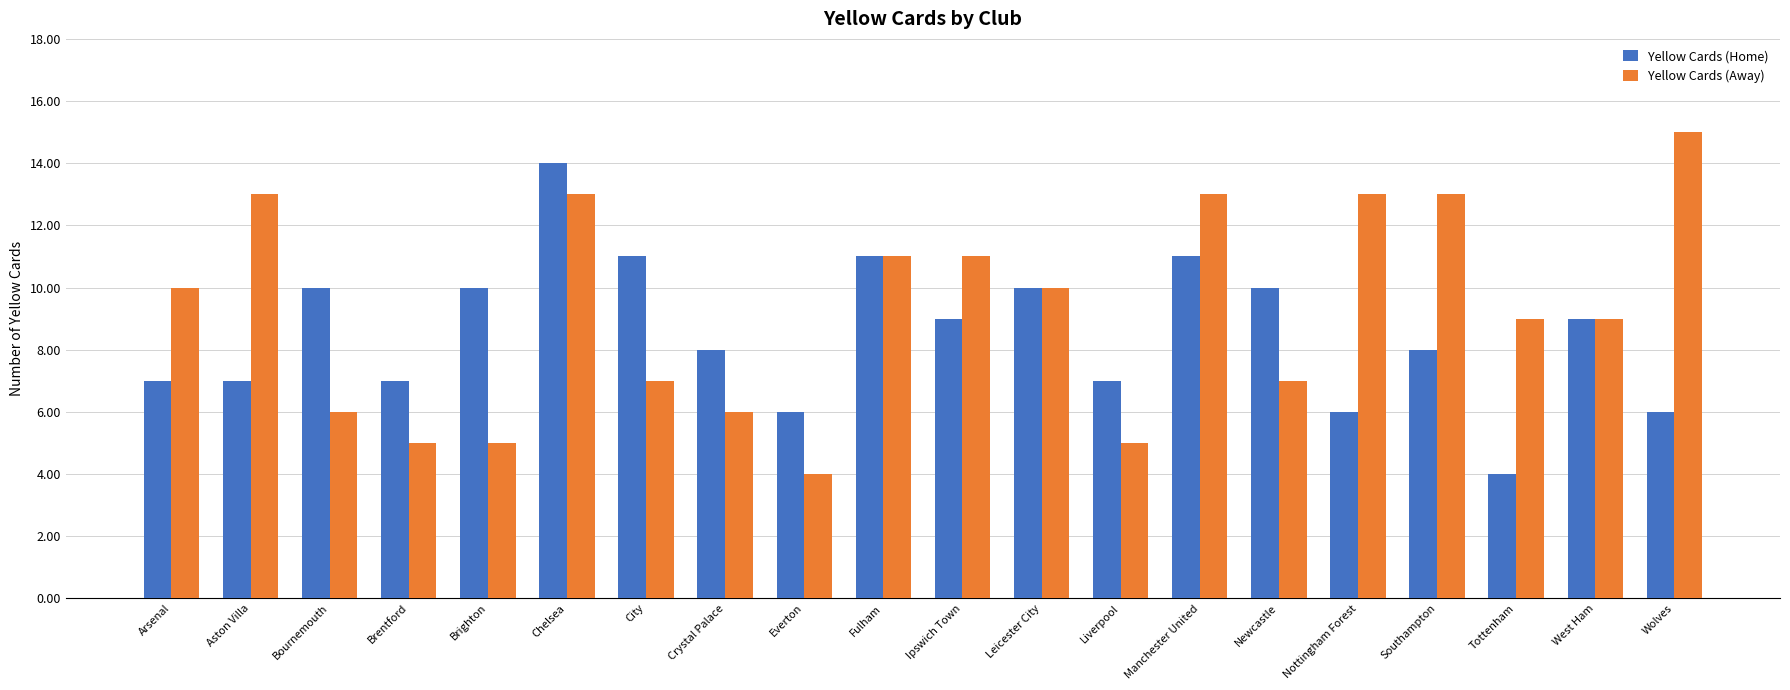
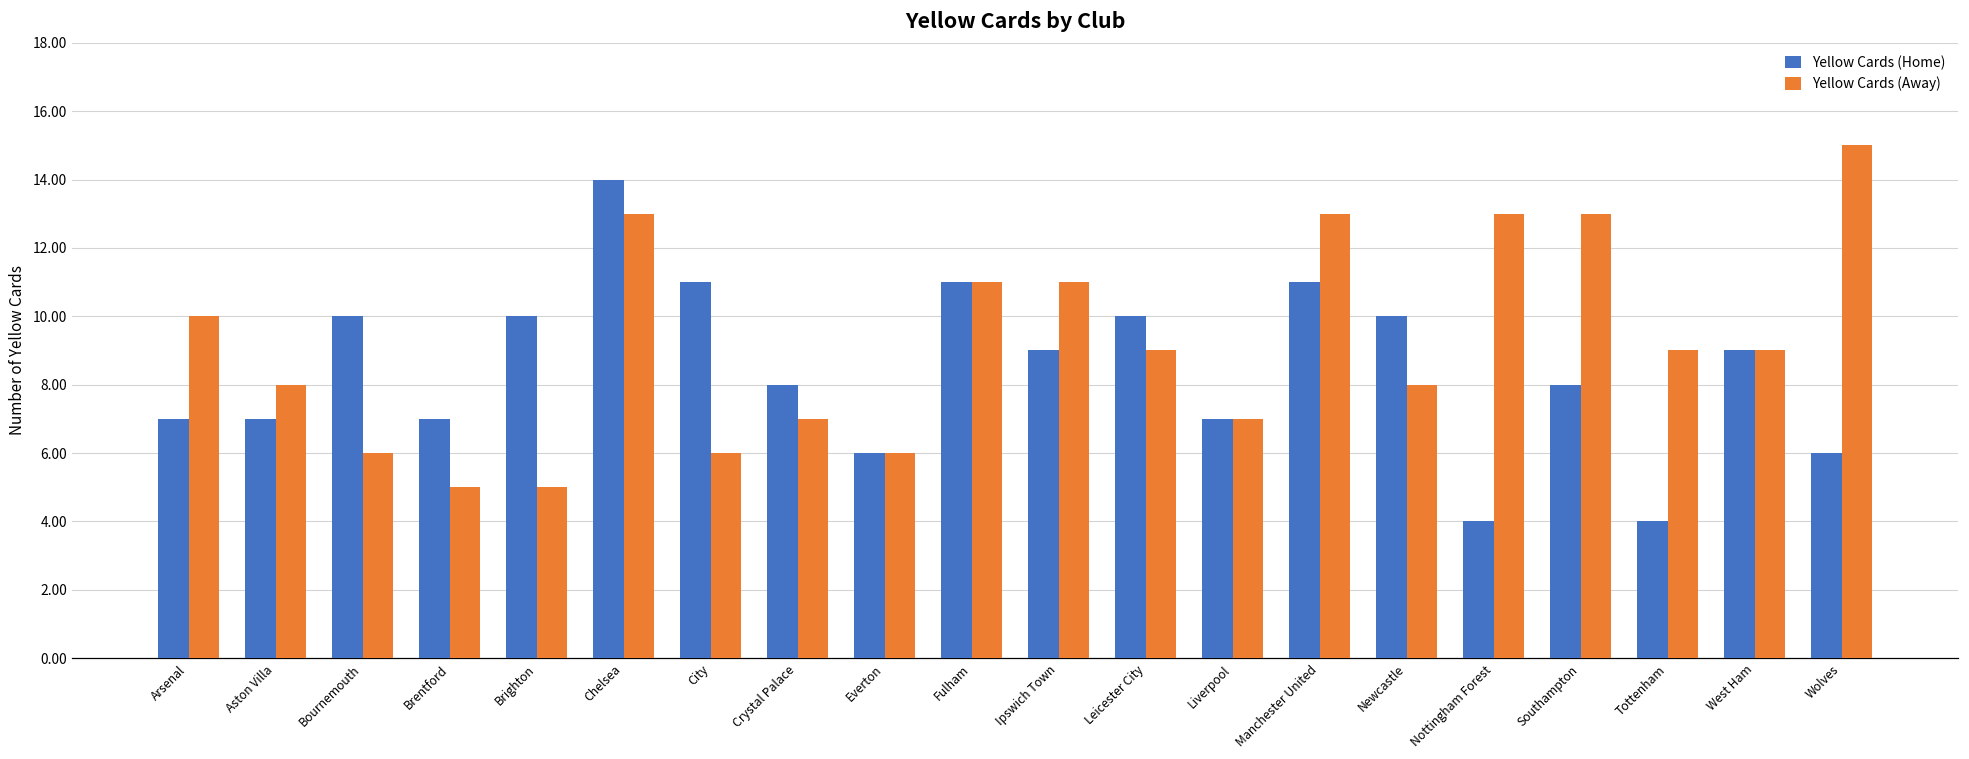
Yellow Cards (Away), Aston Villa: 13 -> 8
Yellow Cards (Away), City: 7 -> 6
Yellow Cards (Away), Crystal Palace: 6 -> 7
Yellow Cards (Away), Everton: 4 -> 6
Yellow Cards (Away), Leicester City: 10 -> 9
Yellow Cards (Away), Liverpool: 5 -> 7
Yellow Cards (Away), Newcastle: 7 -> 8
Yellow Cards (Home), Nottingham Forest: 6 -> 4
